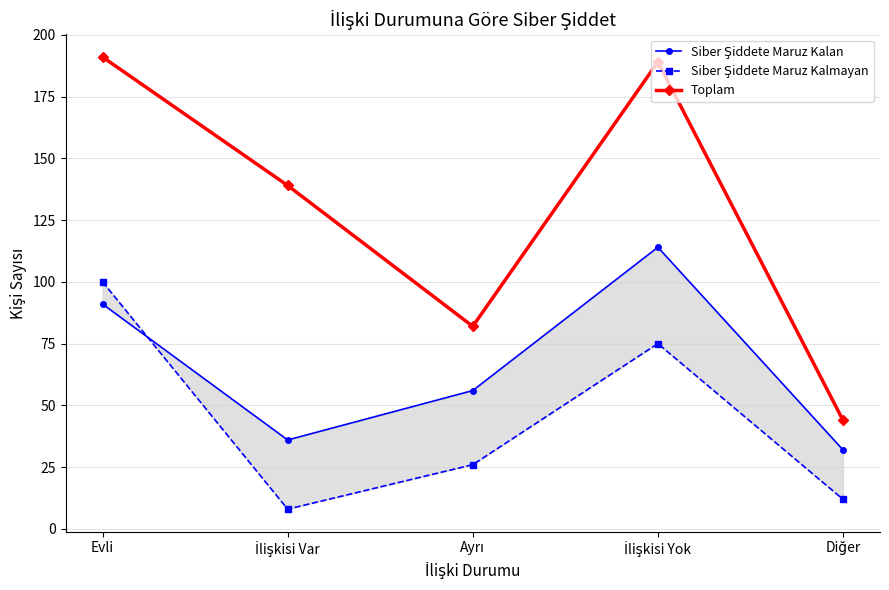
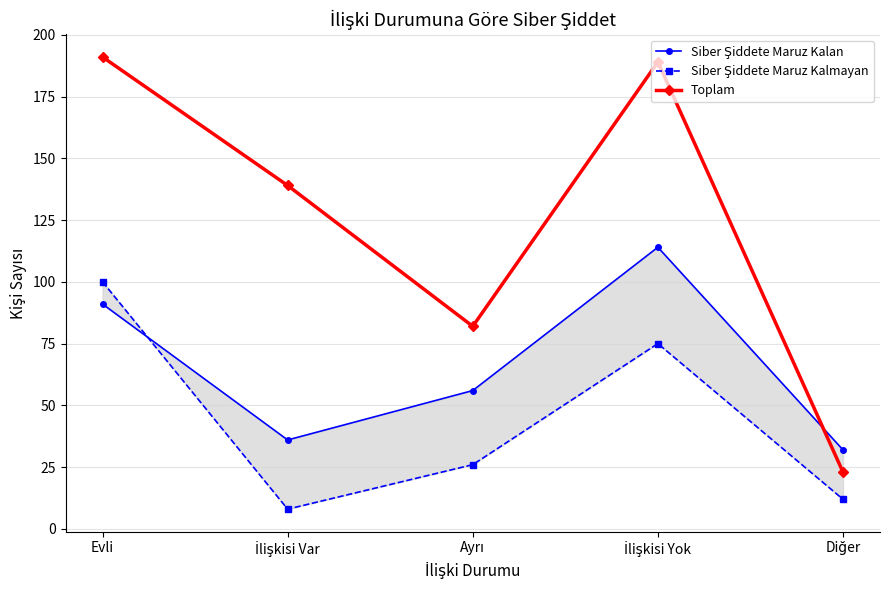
Toplam, Diğer: 44 -> 23
